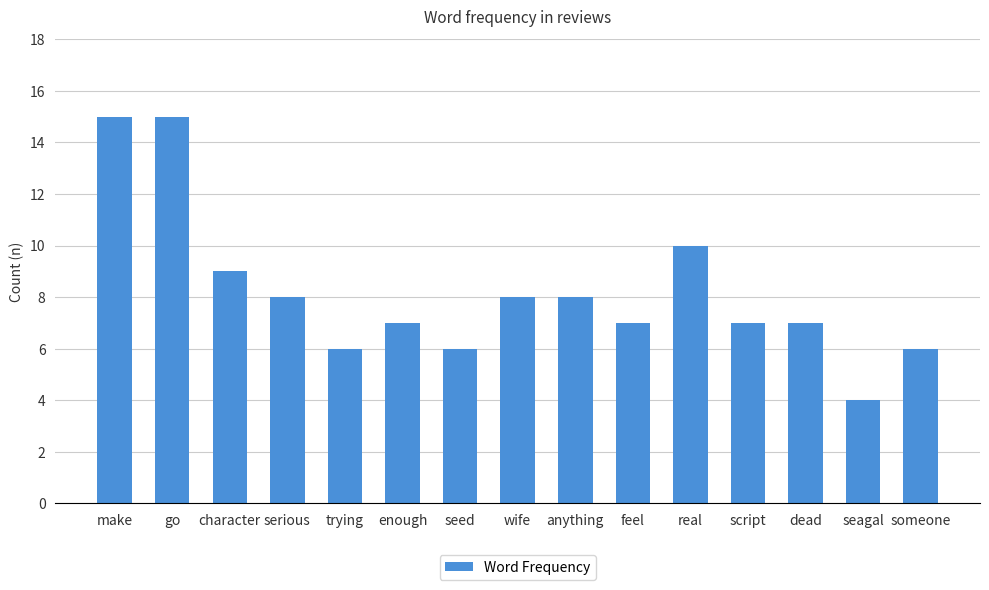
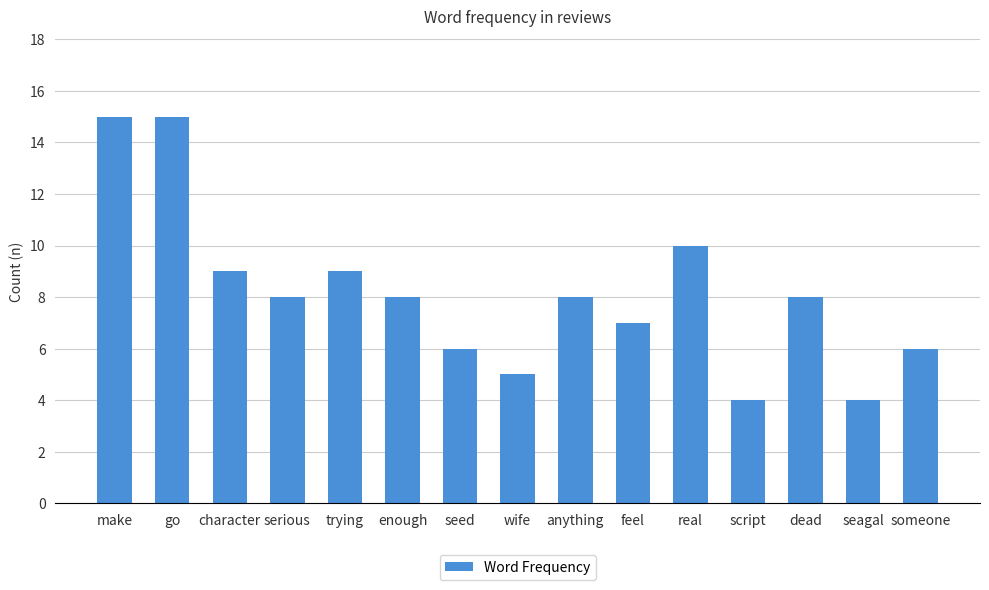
trying: 6 -> 9
enough: 7 -> 8
wife: 8 -> 5
script: 7 -> 4
dead: 7 -> 8
